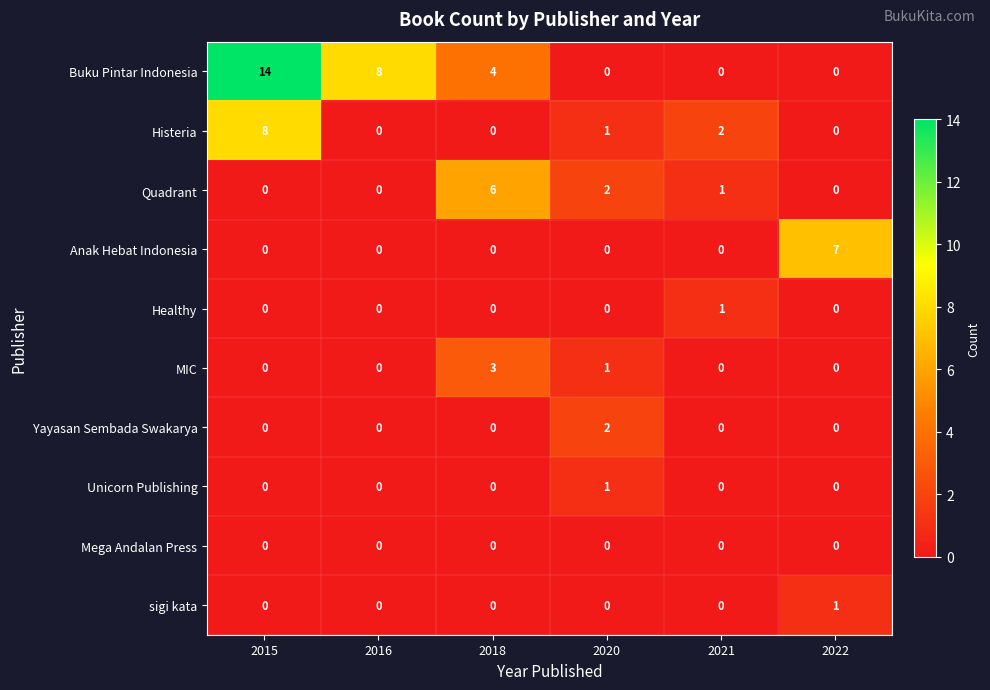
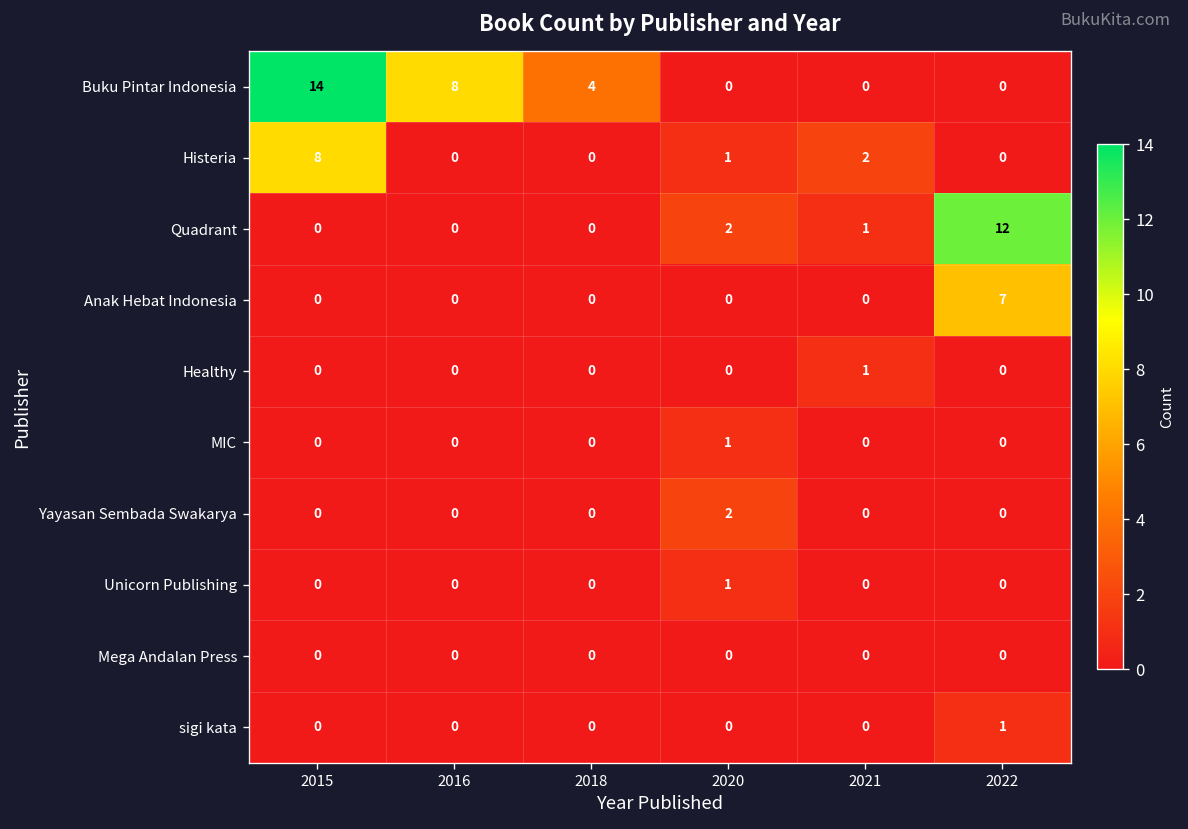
Quadrant, 2018: 6 -> 0
Quadrant, 2022: 0 -> 12
MIC, 2018: 3 -> 0
